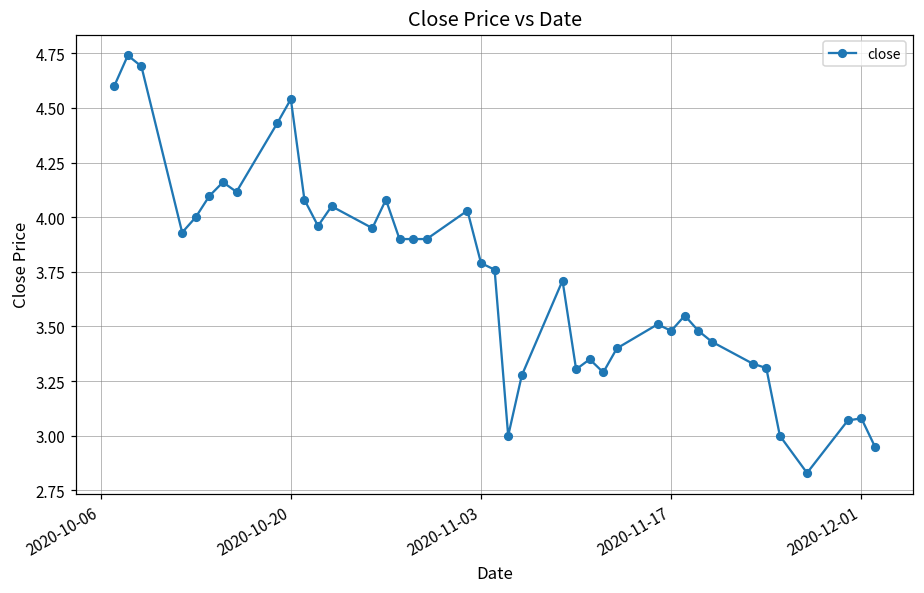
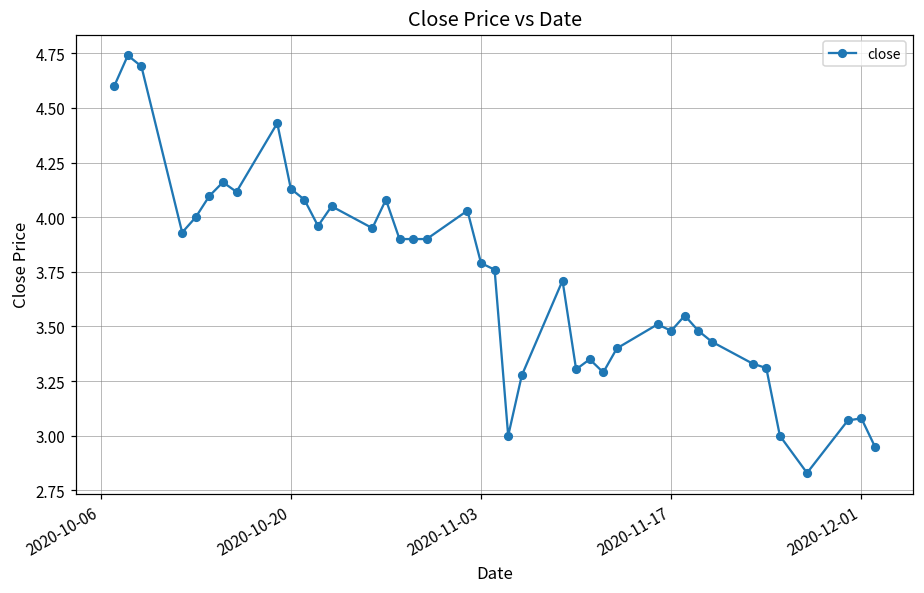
2020-10-20: 4.54 -> 4.13
